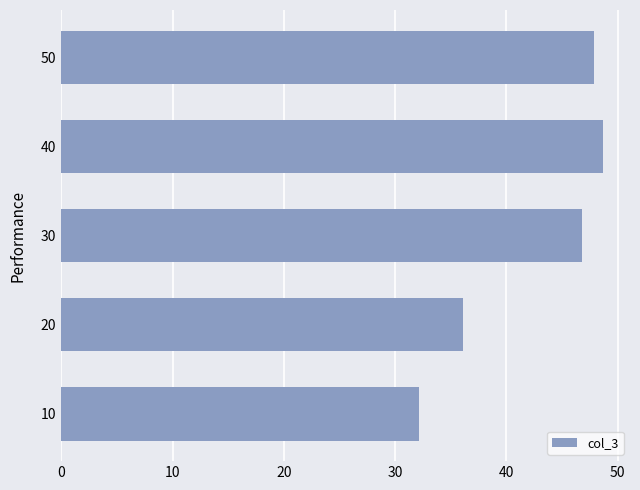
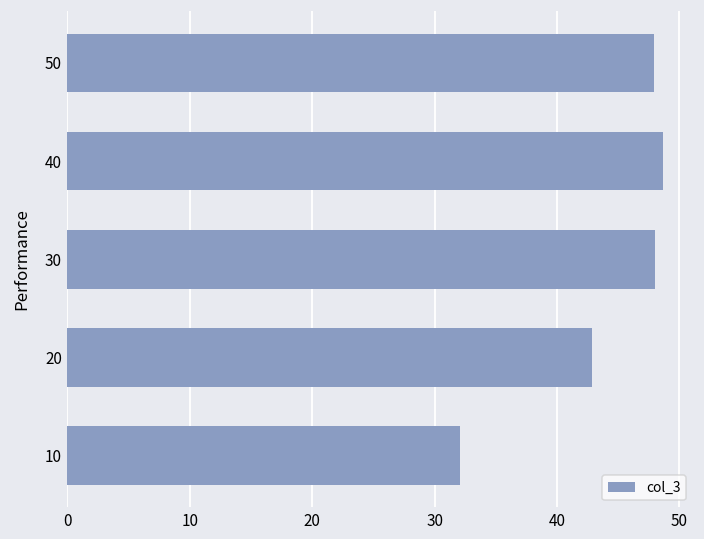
30: 46.8 -> 48.0
20: 36.1 -> 42.8
